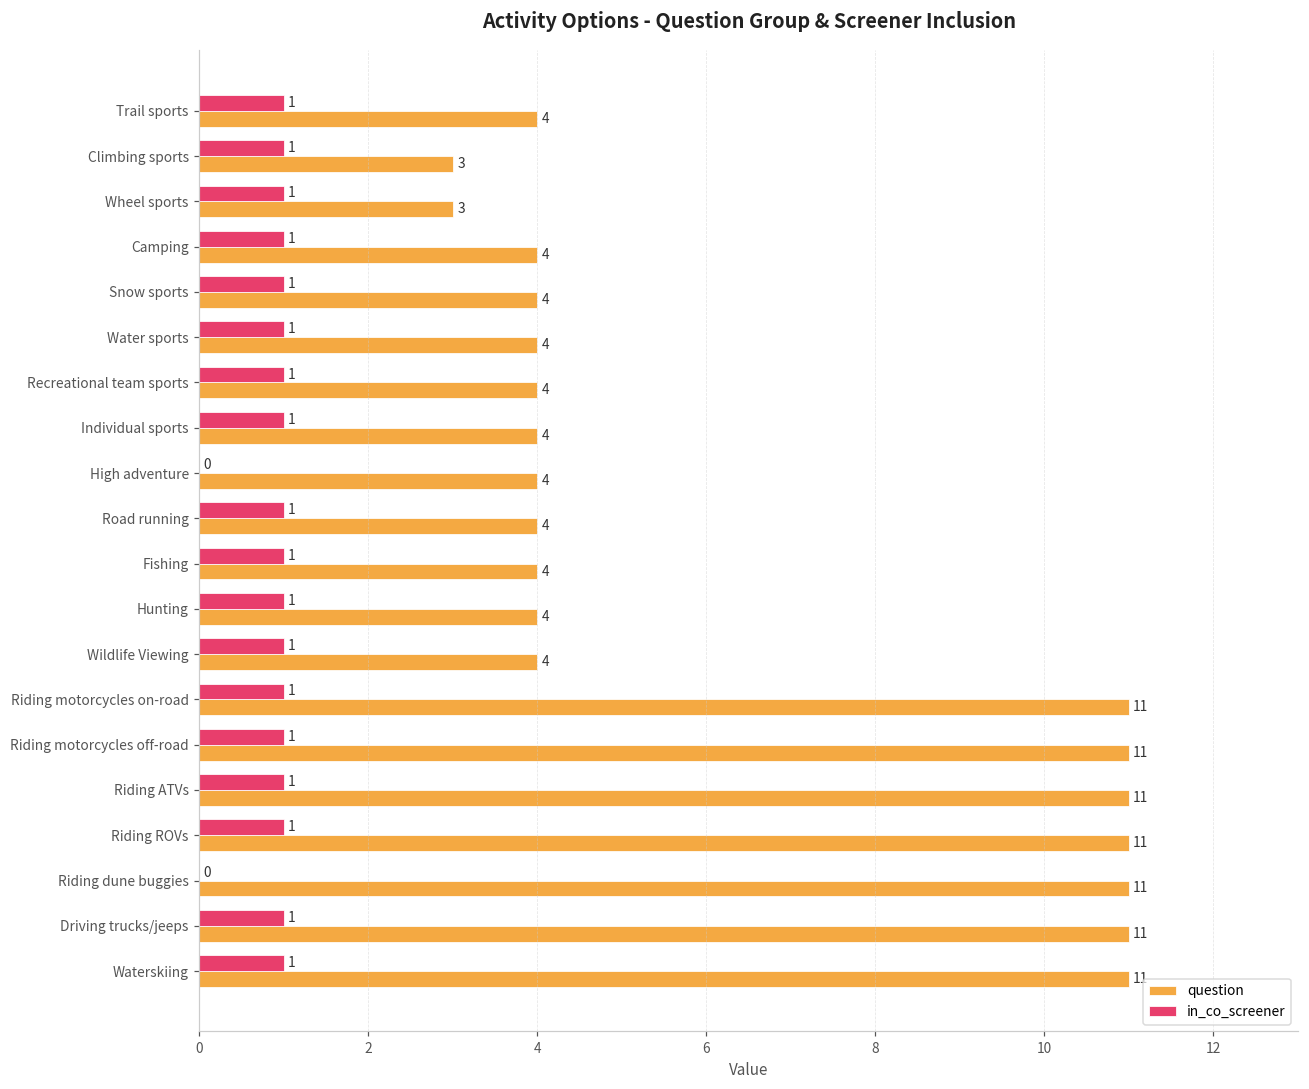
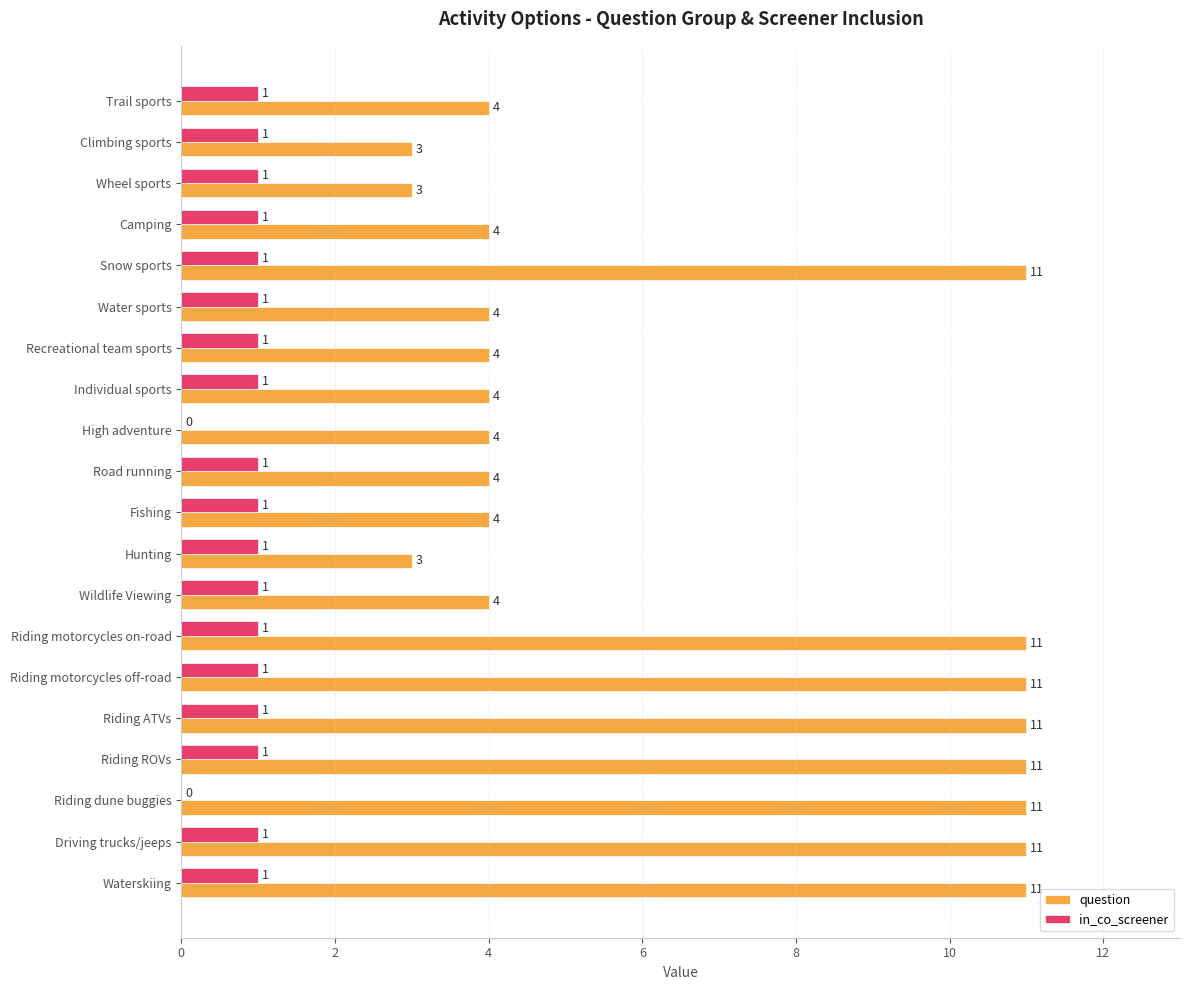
question, Snow sports: 4 -> 11
question, Hunting: 4 -> 3
